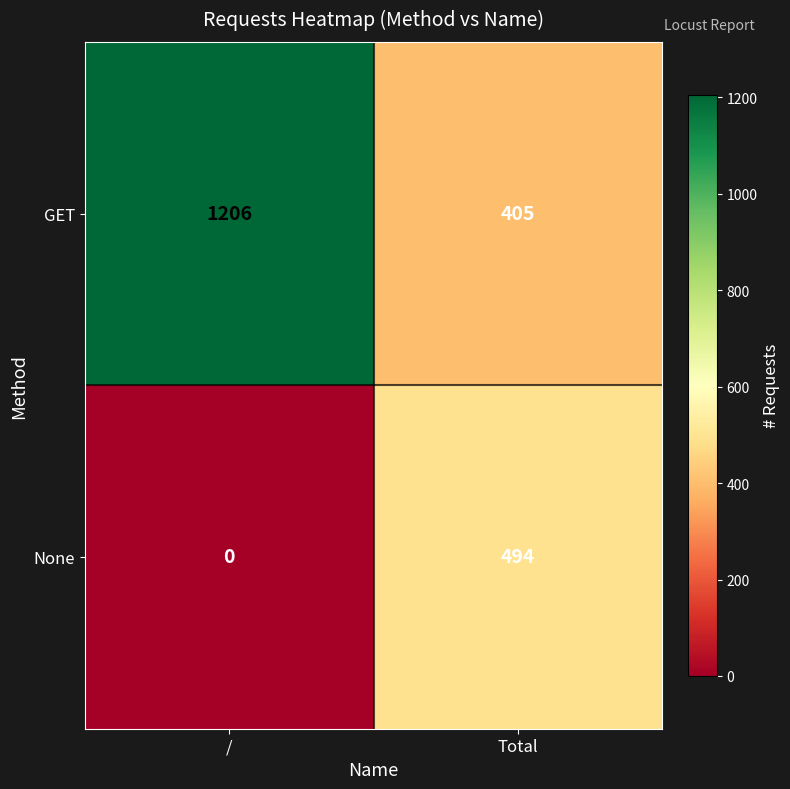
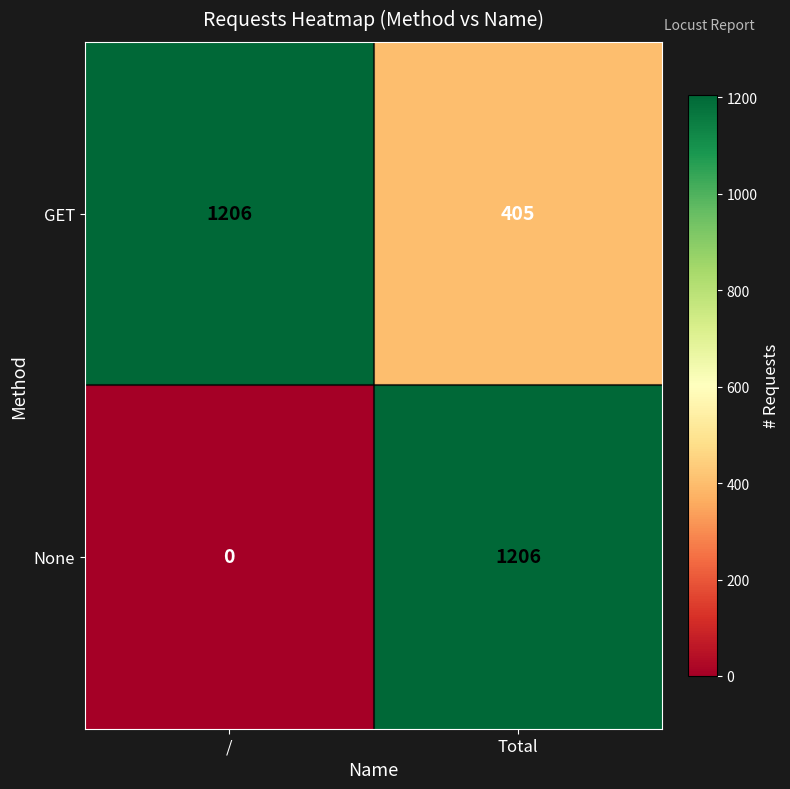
None, Total: 494 -> 1206
